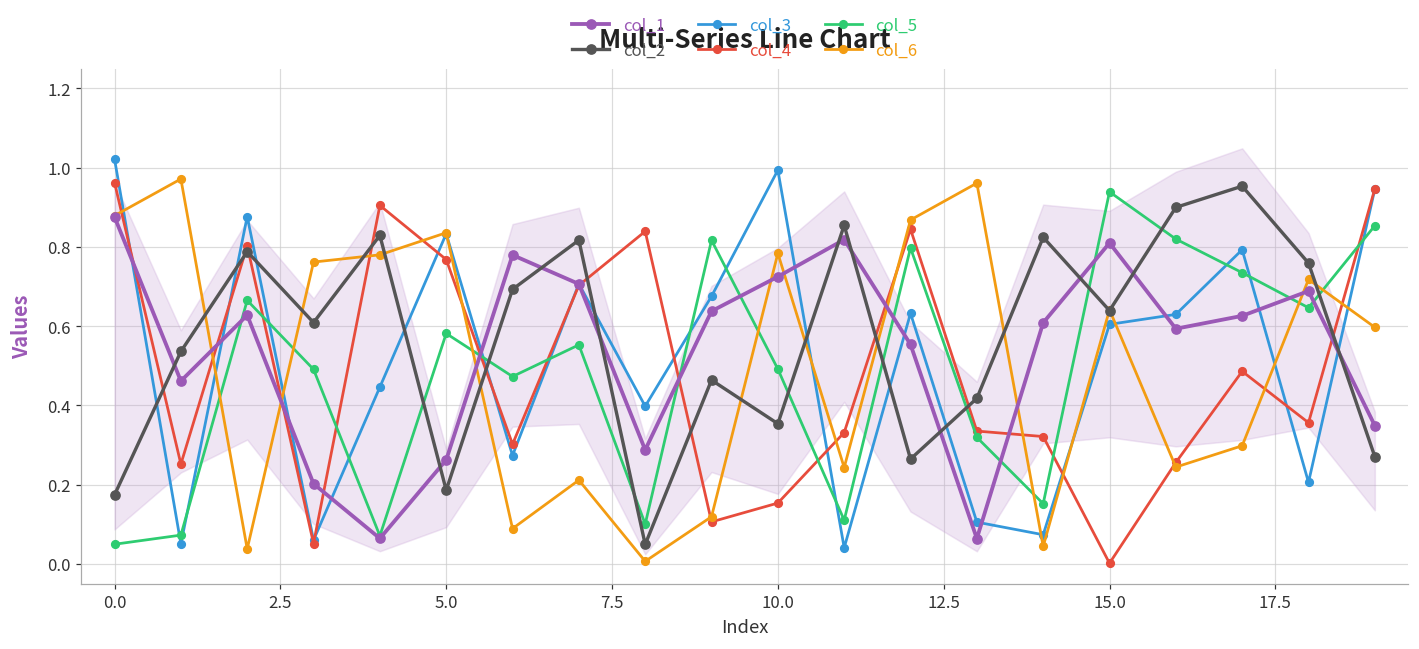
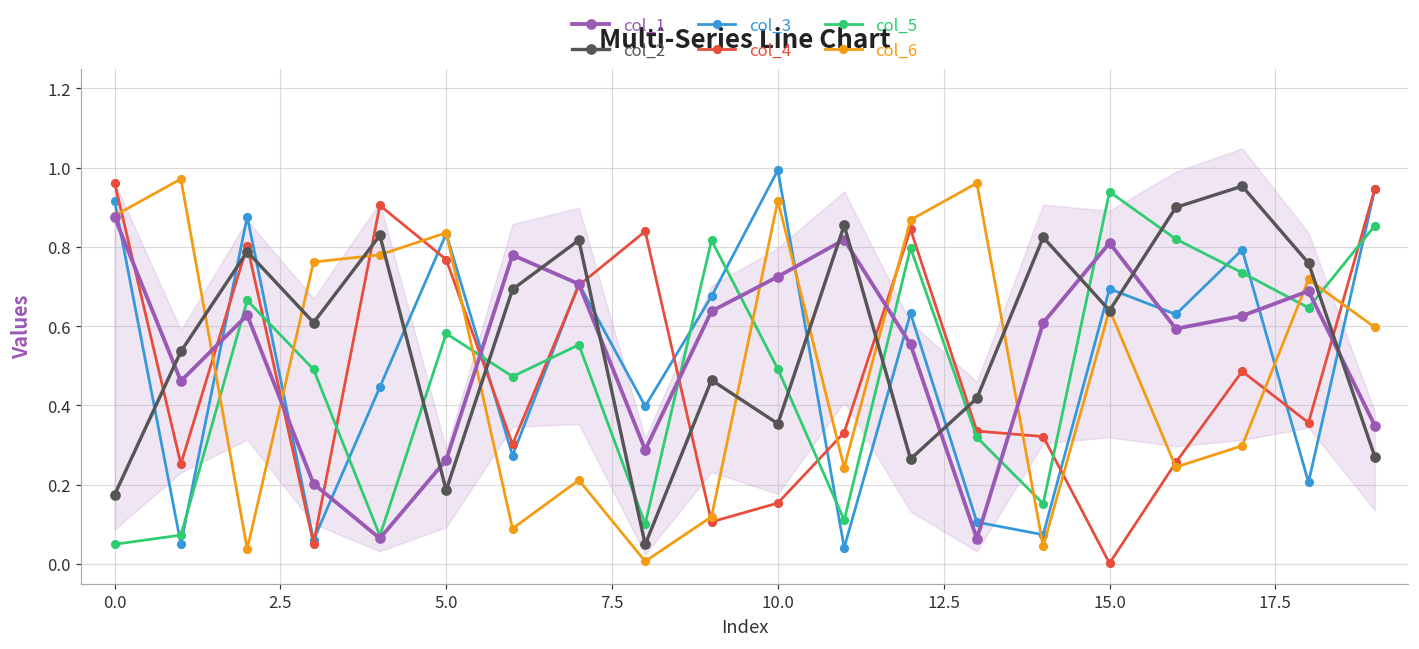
col_3, 0.0: 1.02 -> 0.92
col_6, 10.0: 0.78 -> 0.92
col_3, 15.0: 0.60 -> 0.69
